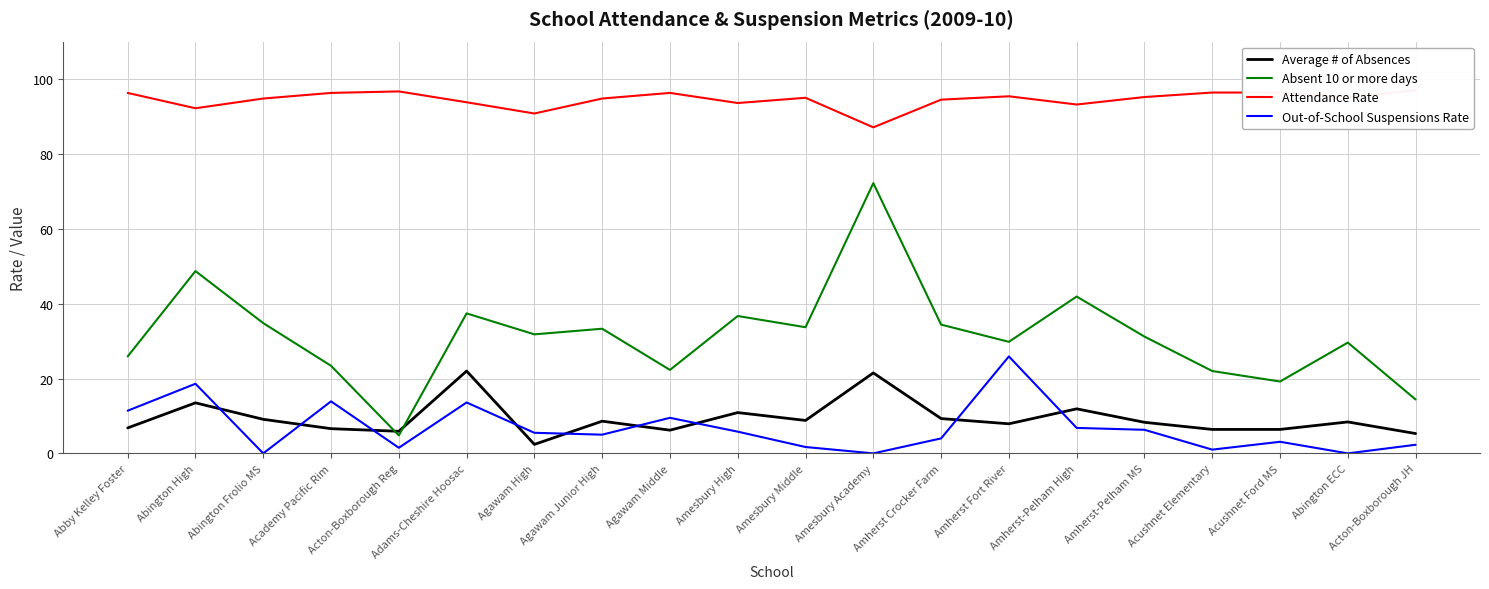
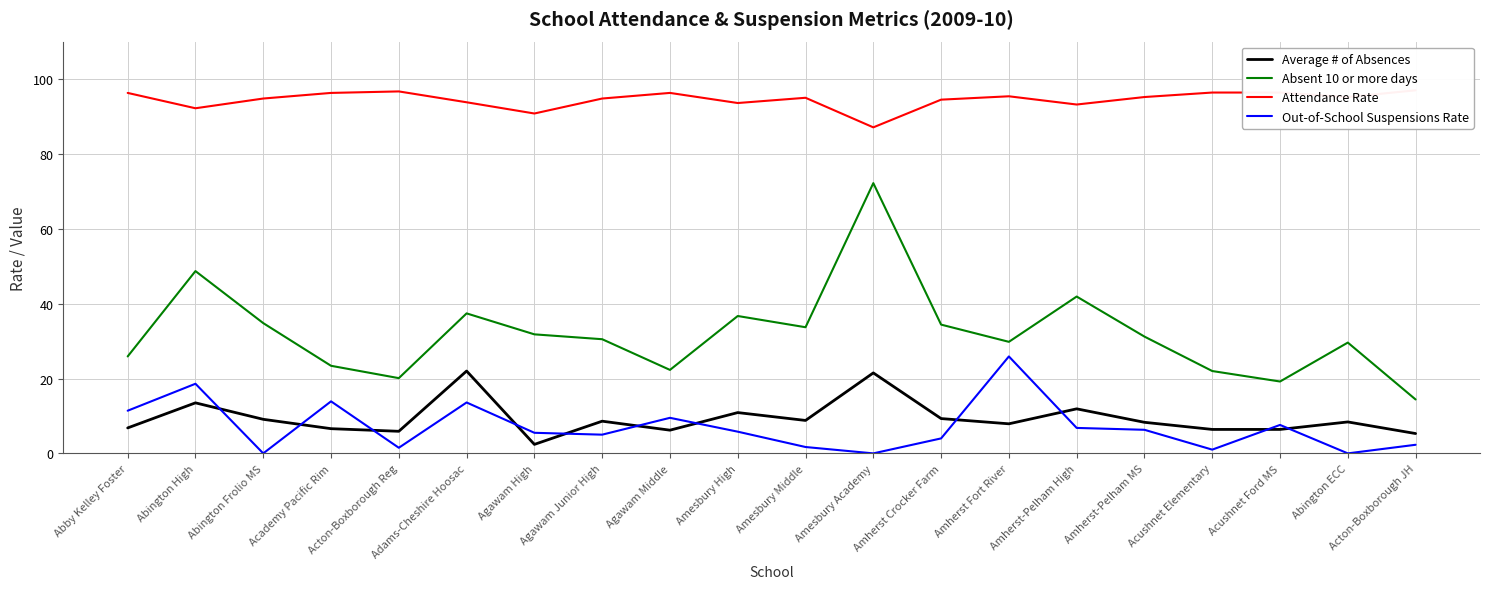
Absent 10 or more days, Acton-Boxborough Reg: 5 -> 20
Absent 10 or more days, Agawam Junior High: 33 -> 31
Out-of-School Suspensions Rate, Acushnet Ford MS: 3 -> 8
